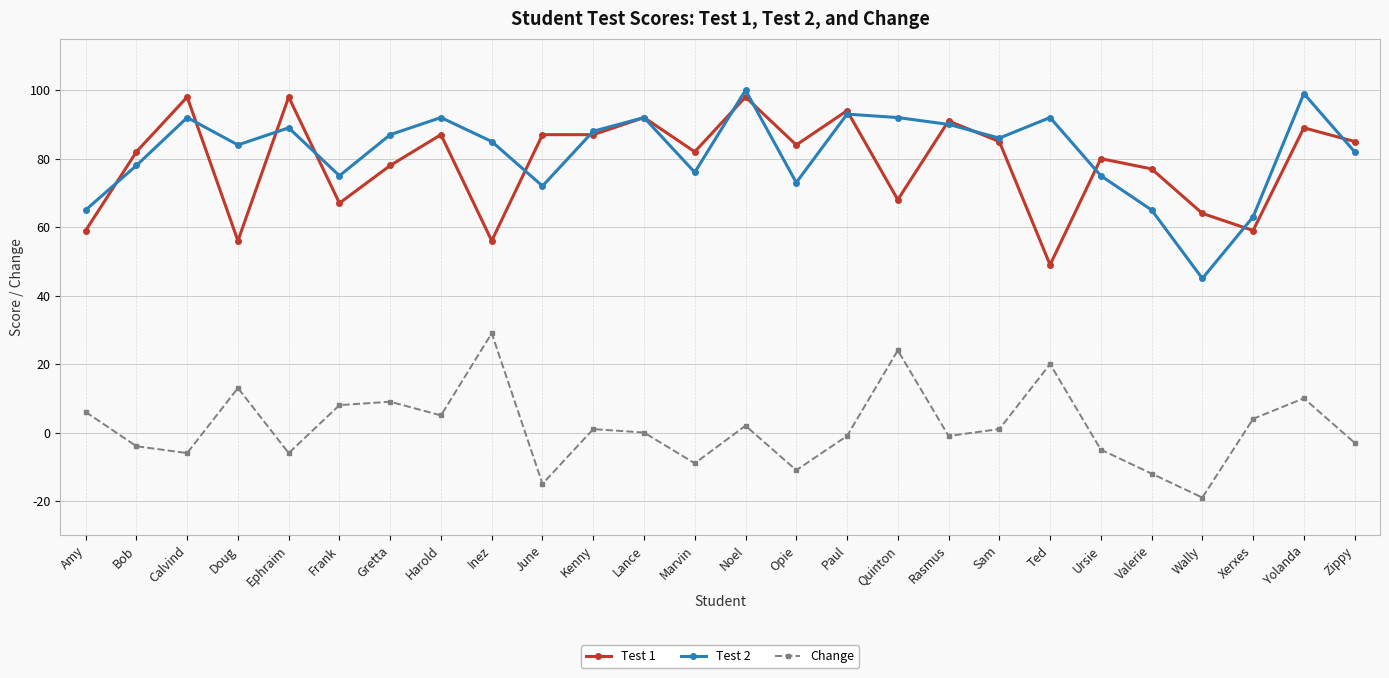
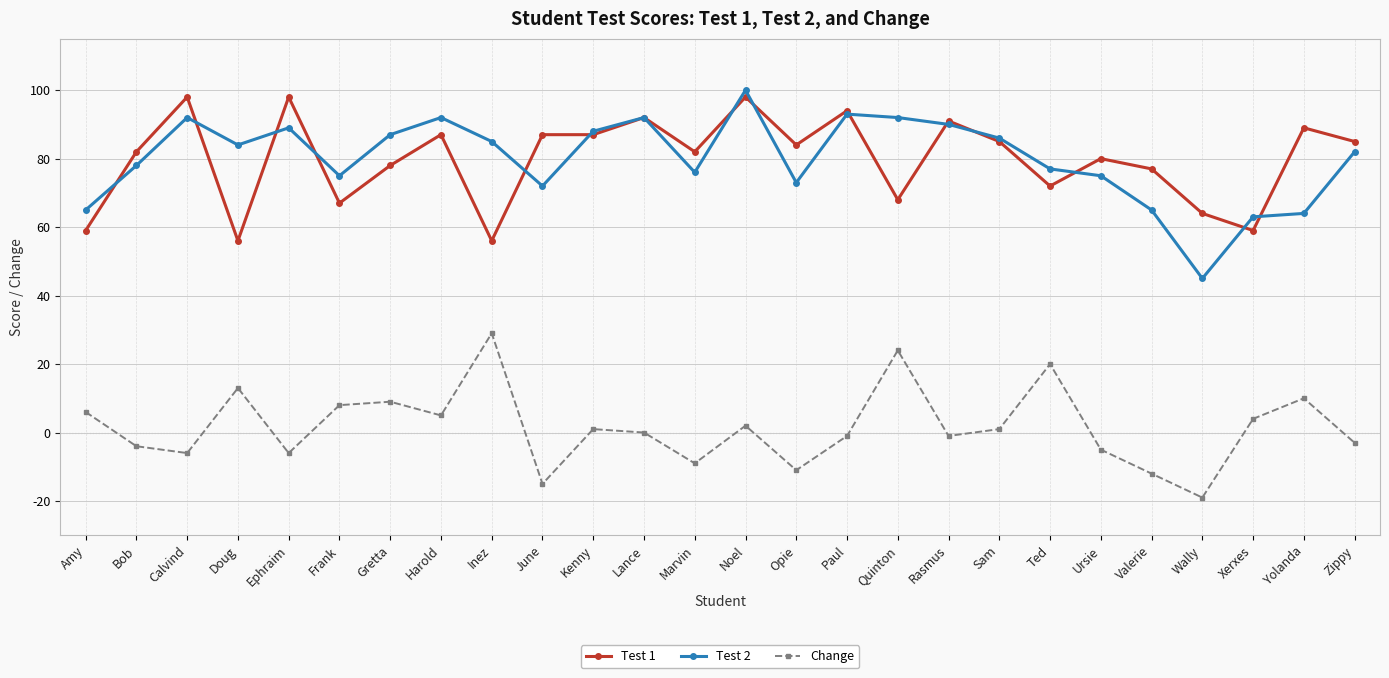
Test 1, Ted: 49 -> 72
Test 2, Ted: 92 -> 77
Test 2, Yolanda: 99 -> 64
